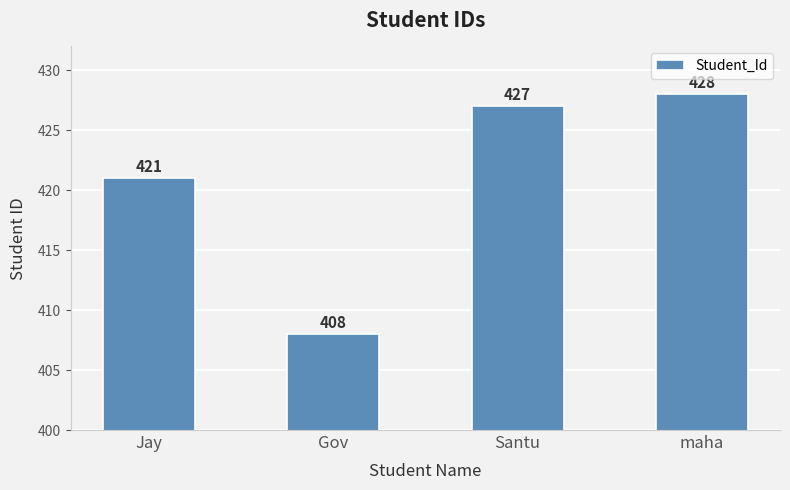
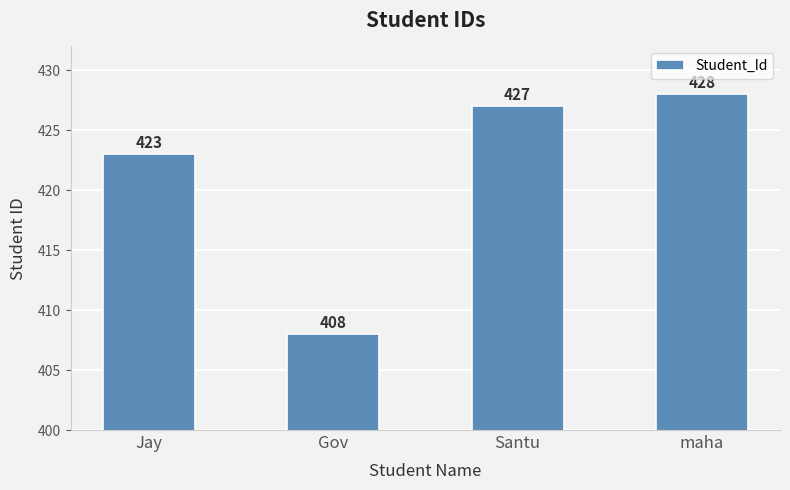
Jay: 421 -> 423
